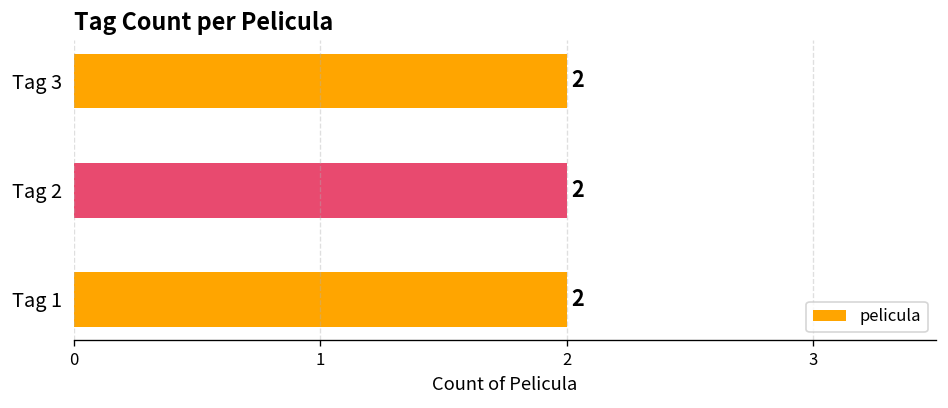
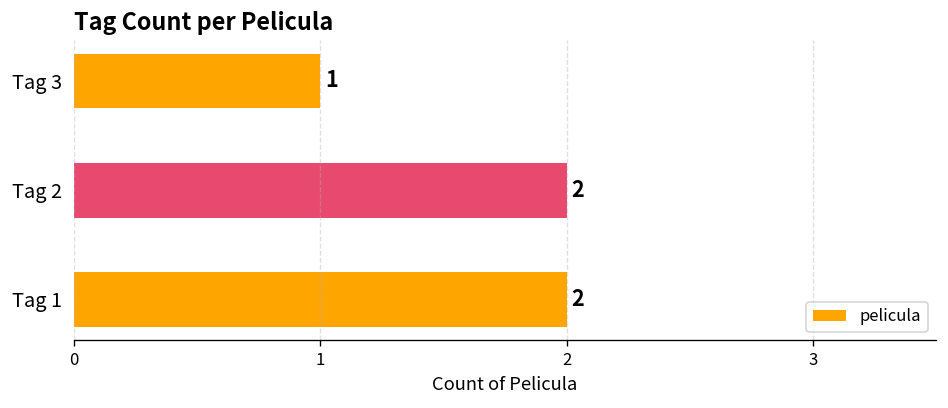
Tag 3: 2 -> 1
